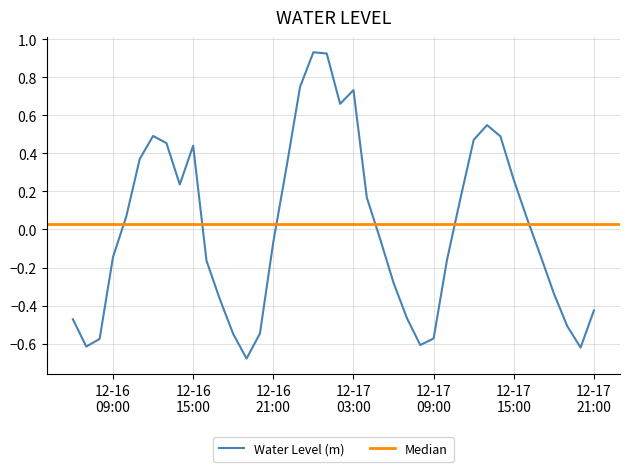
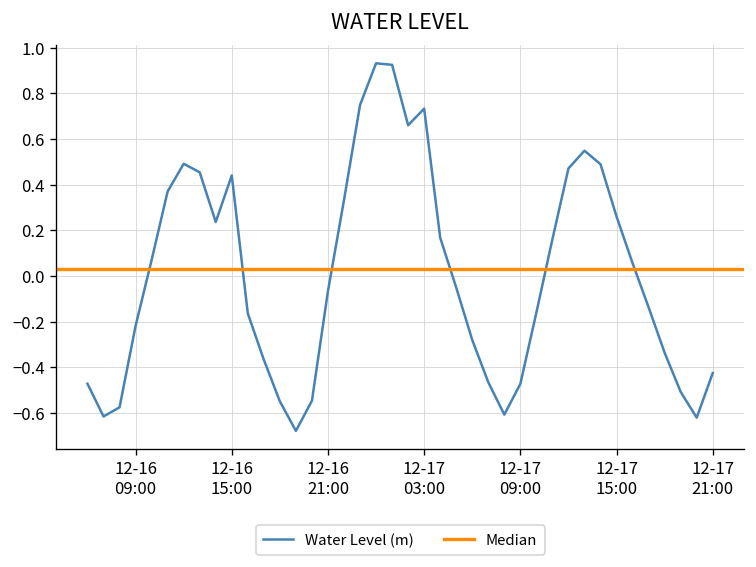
12-16 09:00: -0.15 -> -0.22
12-17 09:00: -0.57 -> -0.47
